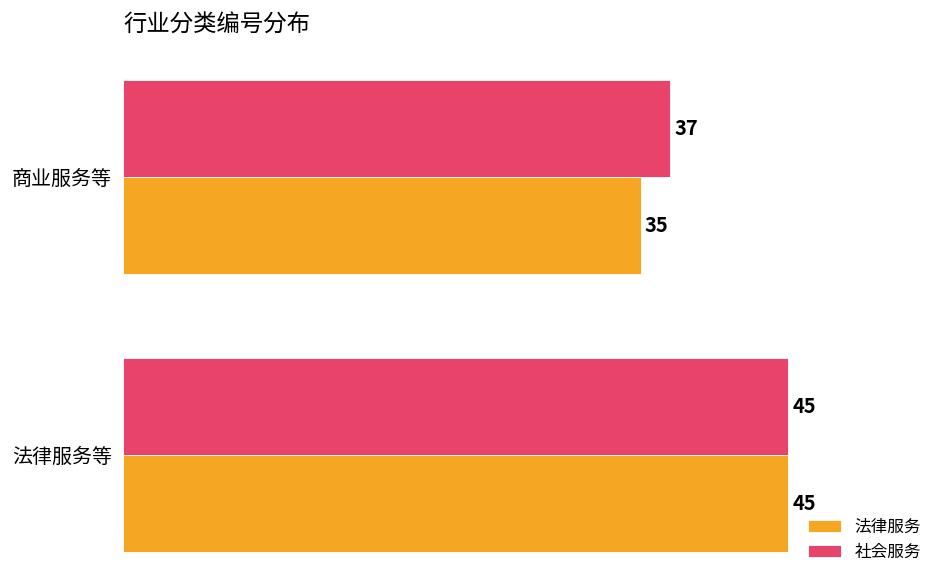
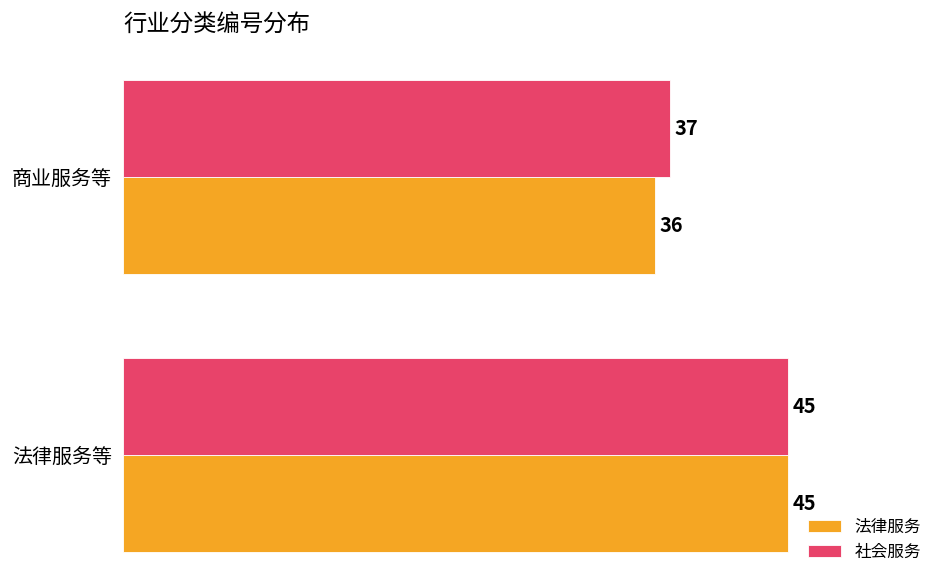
法律服务, 商业服务等: 35 -> 36
